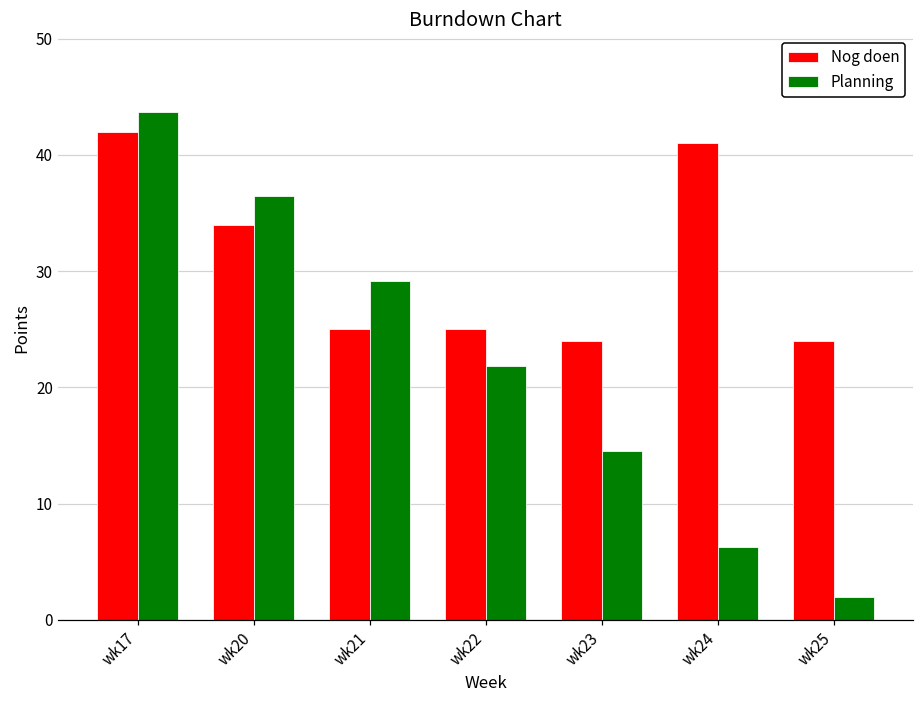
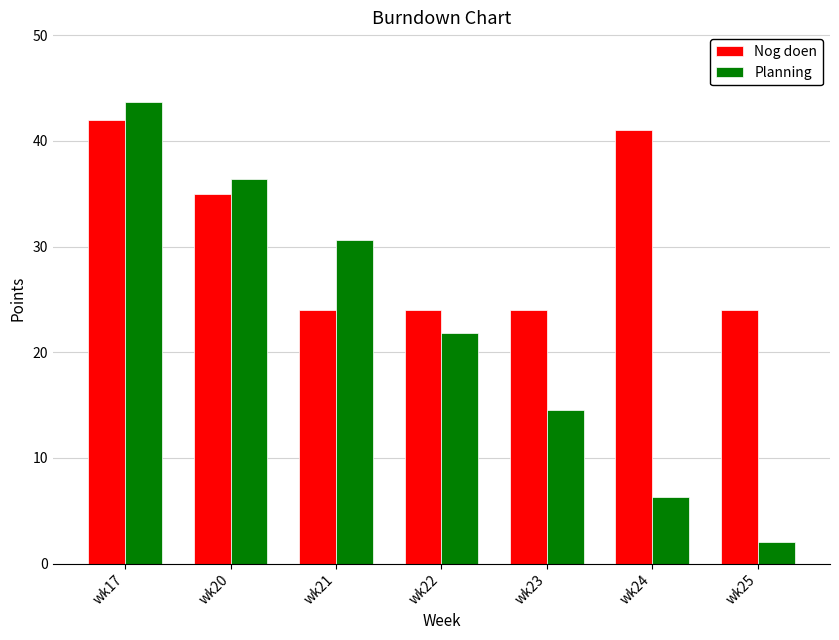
Nog doen, wk20: 34 -> 35
Nog doen, wk21: 25 -> 24
Planning, wk21: 29.1 -> 30.6
Nog doen, wk22: 25 -> 24
